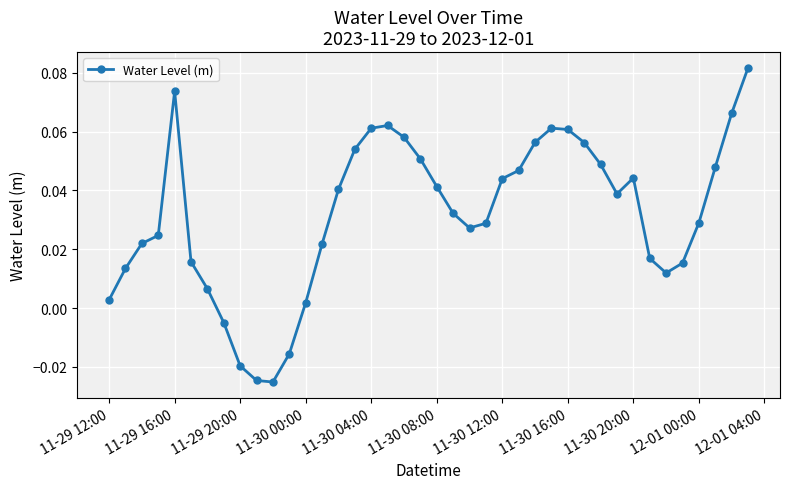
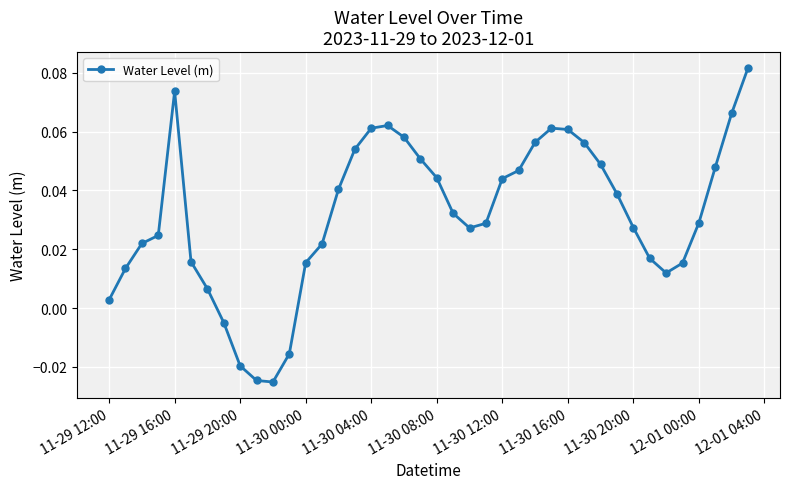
11-30 00:00: 0.002 -> 0.015
11-30 08:00: 0.041 -> 0.044
11-30 20:00: 0.044 -> 0.027
